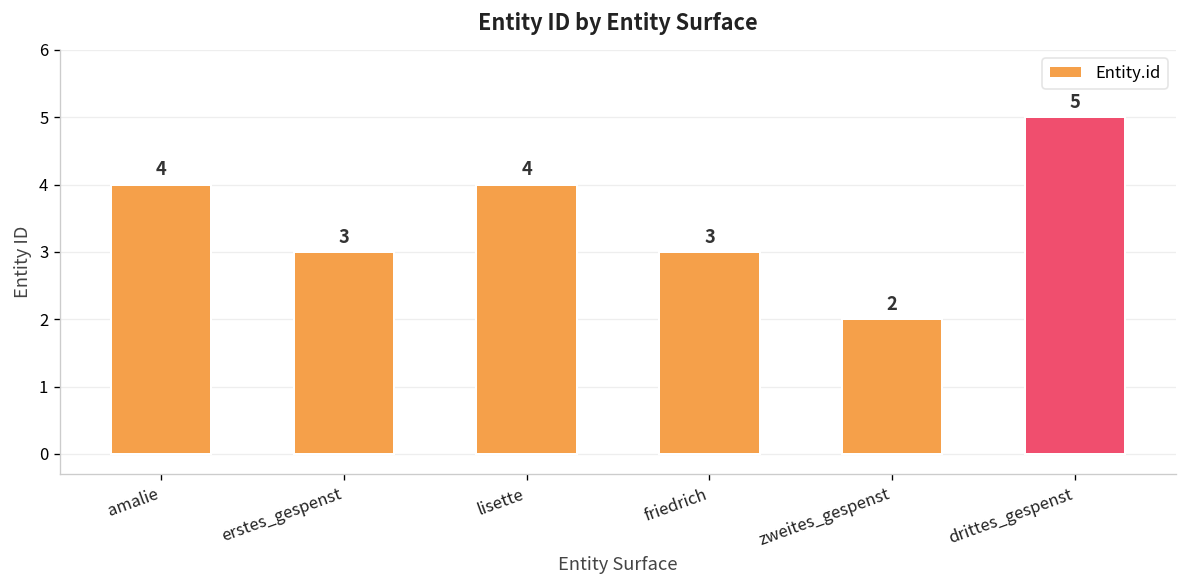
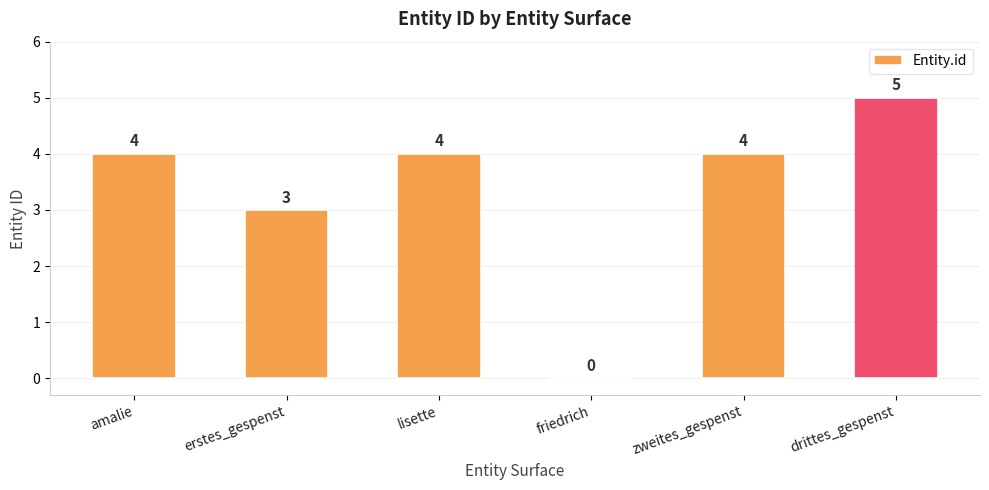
friedrich: 3 -> 0
zweites_gespenst: 2 -> 4
